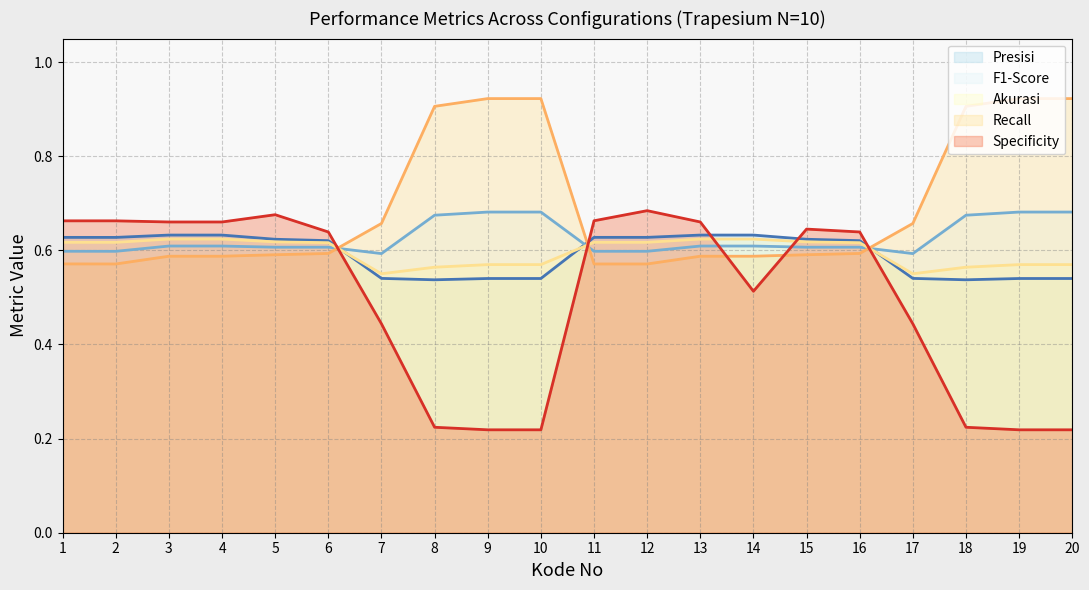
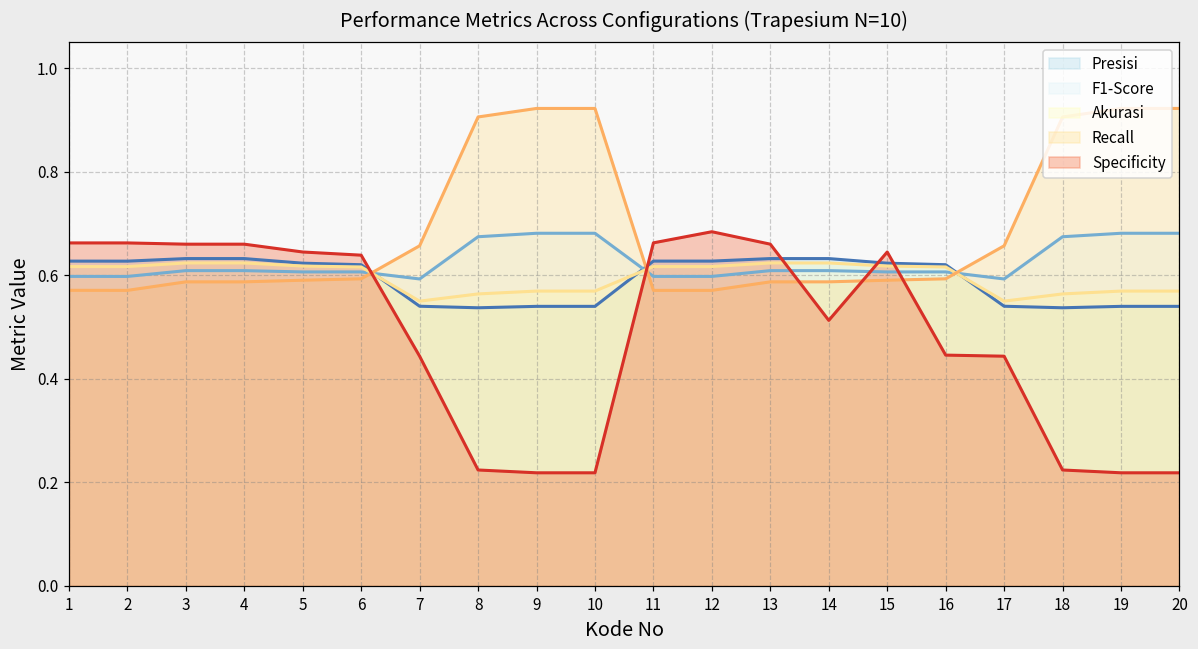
Specificity, 5: 0.68 -> 0.65
Specificity, 16: 0.64 -> 0.45
